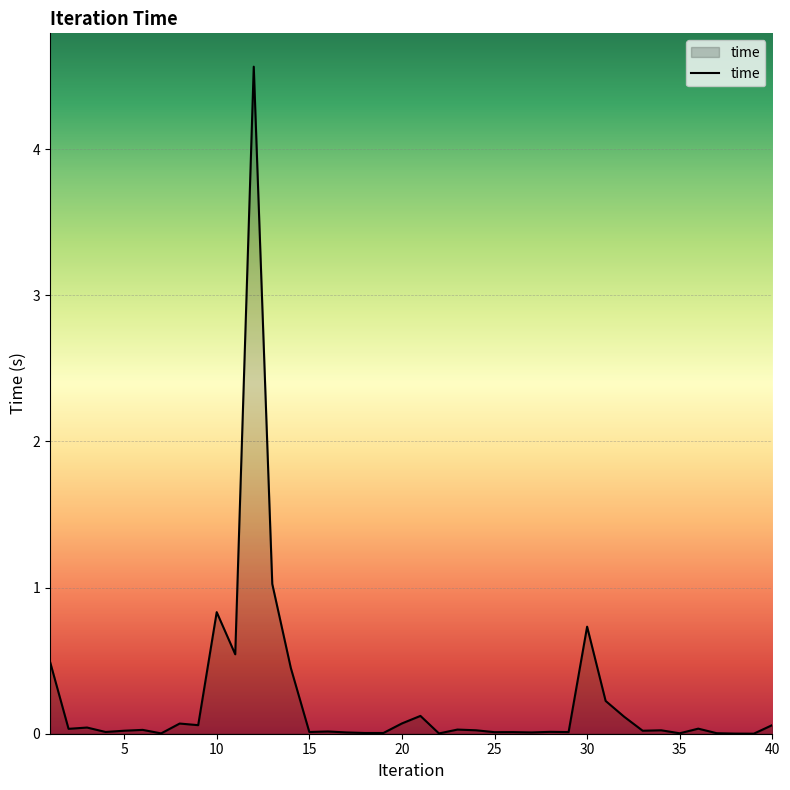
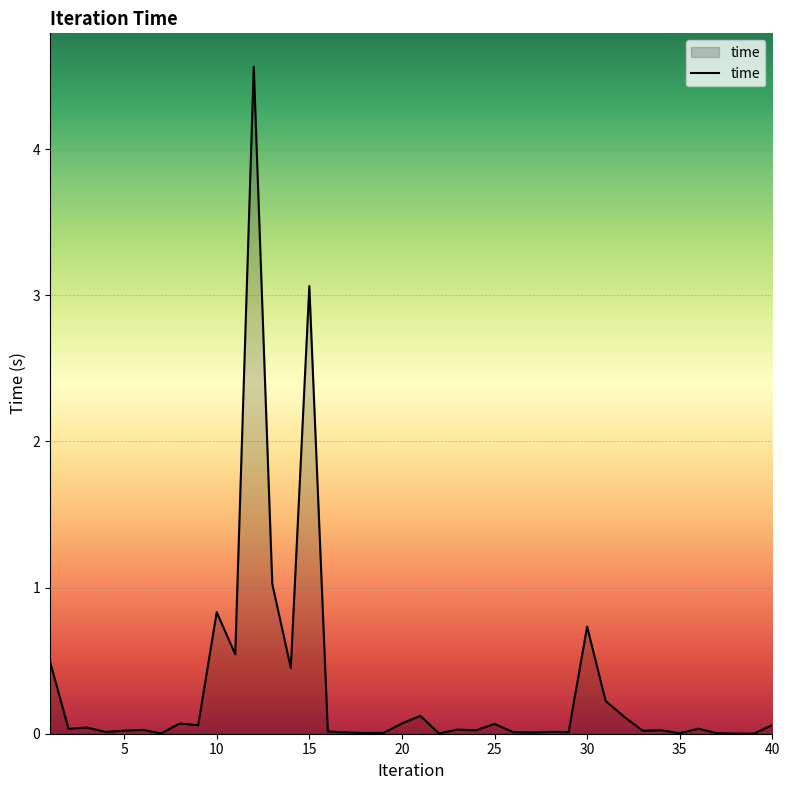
15: 0.01 -> 3.06
25: 0.01 -> 0.07
